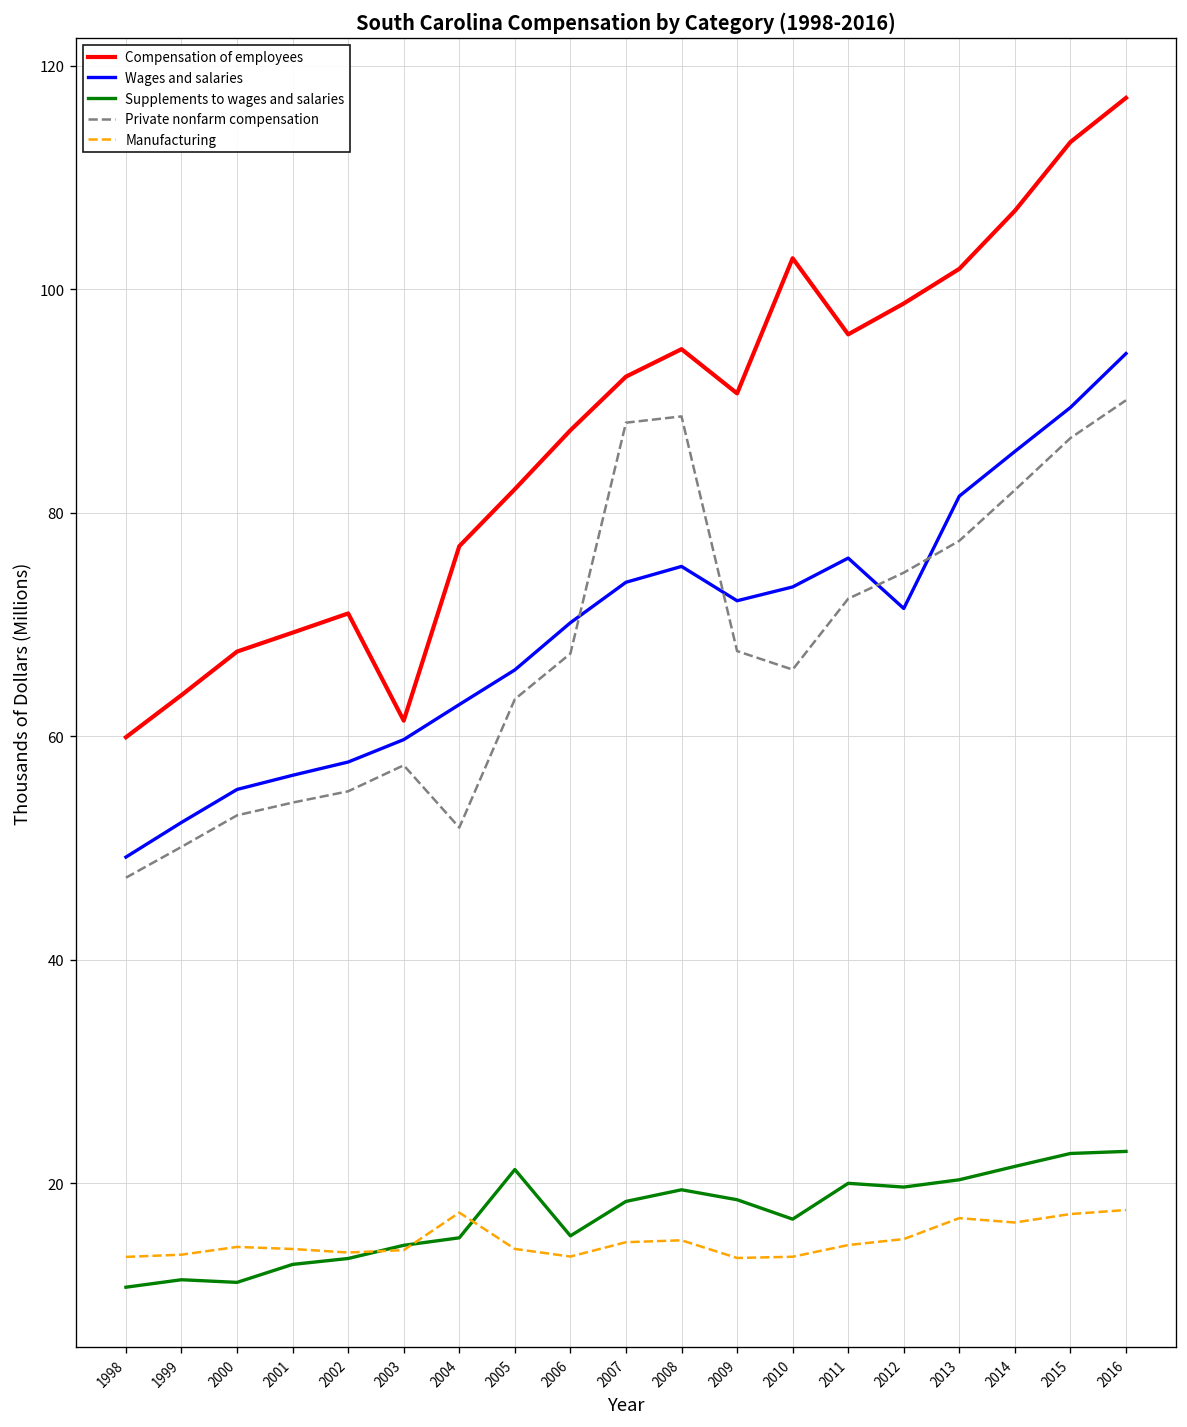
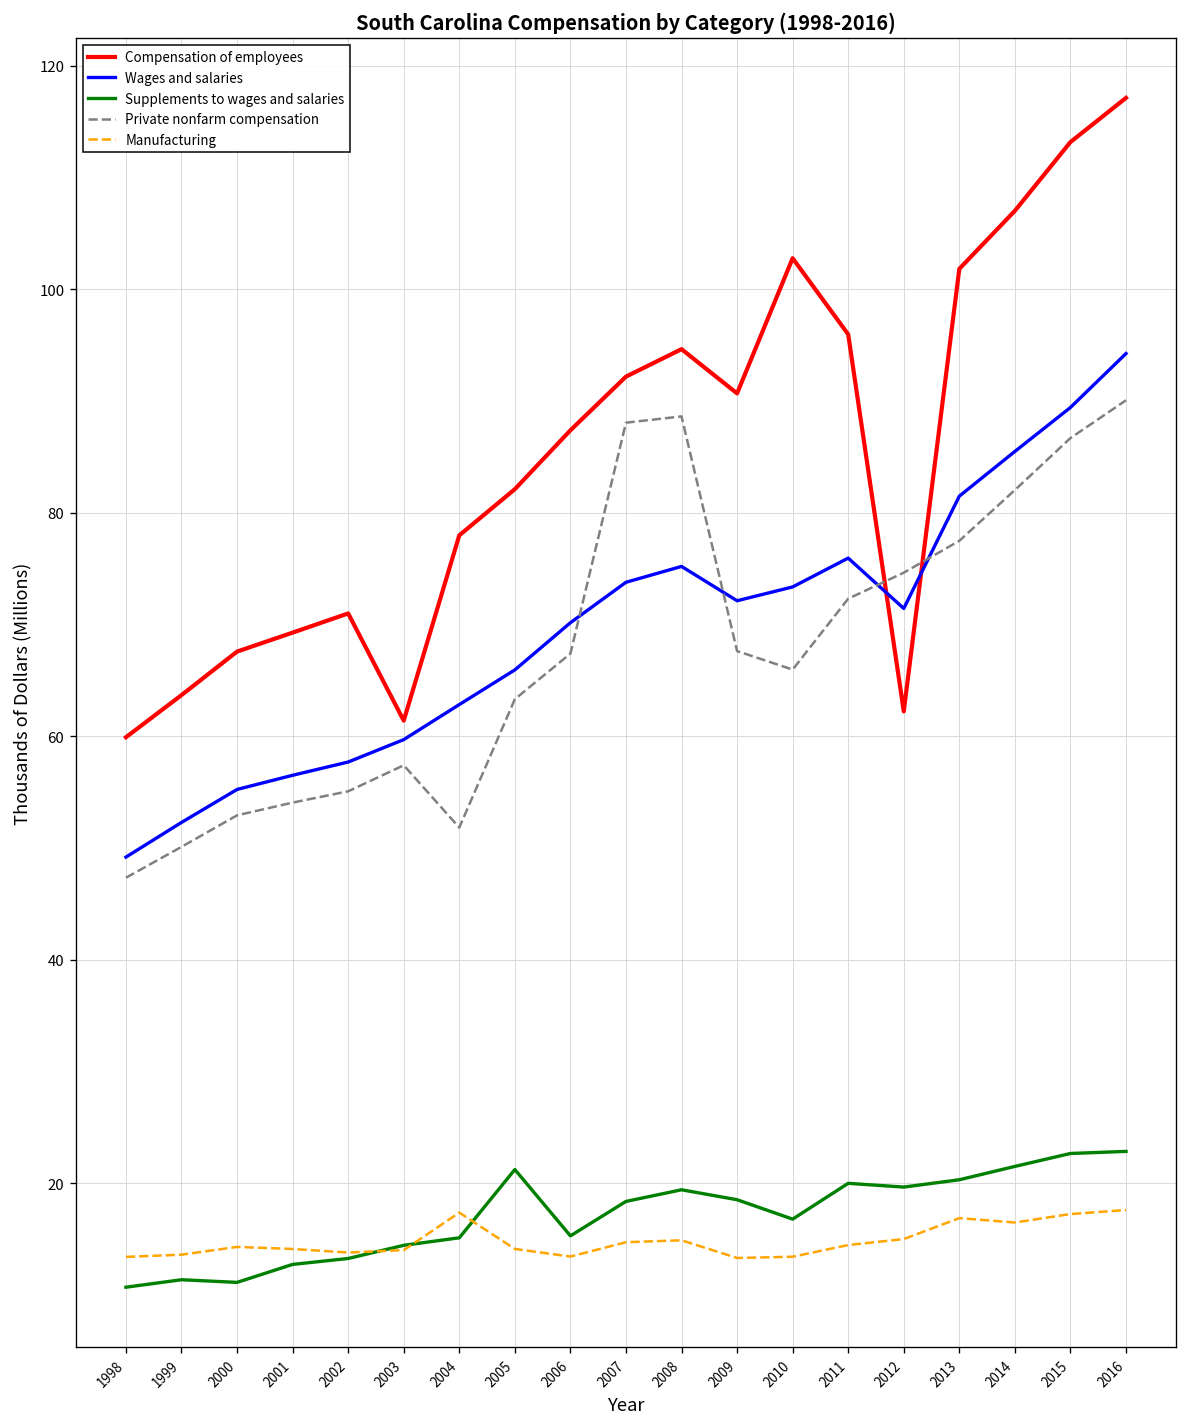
Compensation of employees, 2004: 77 -> 78
Compensation of employees, 2012: 99 -> 62
